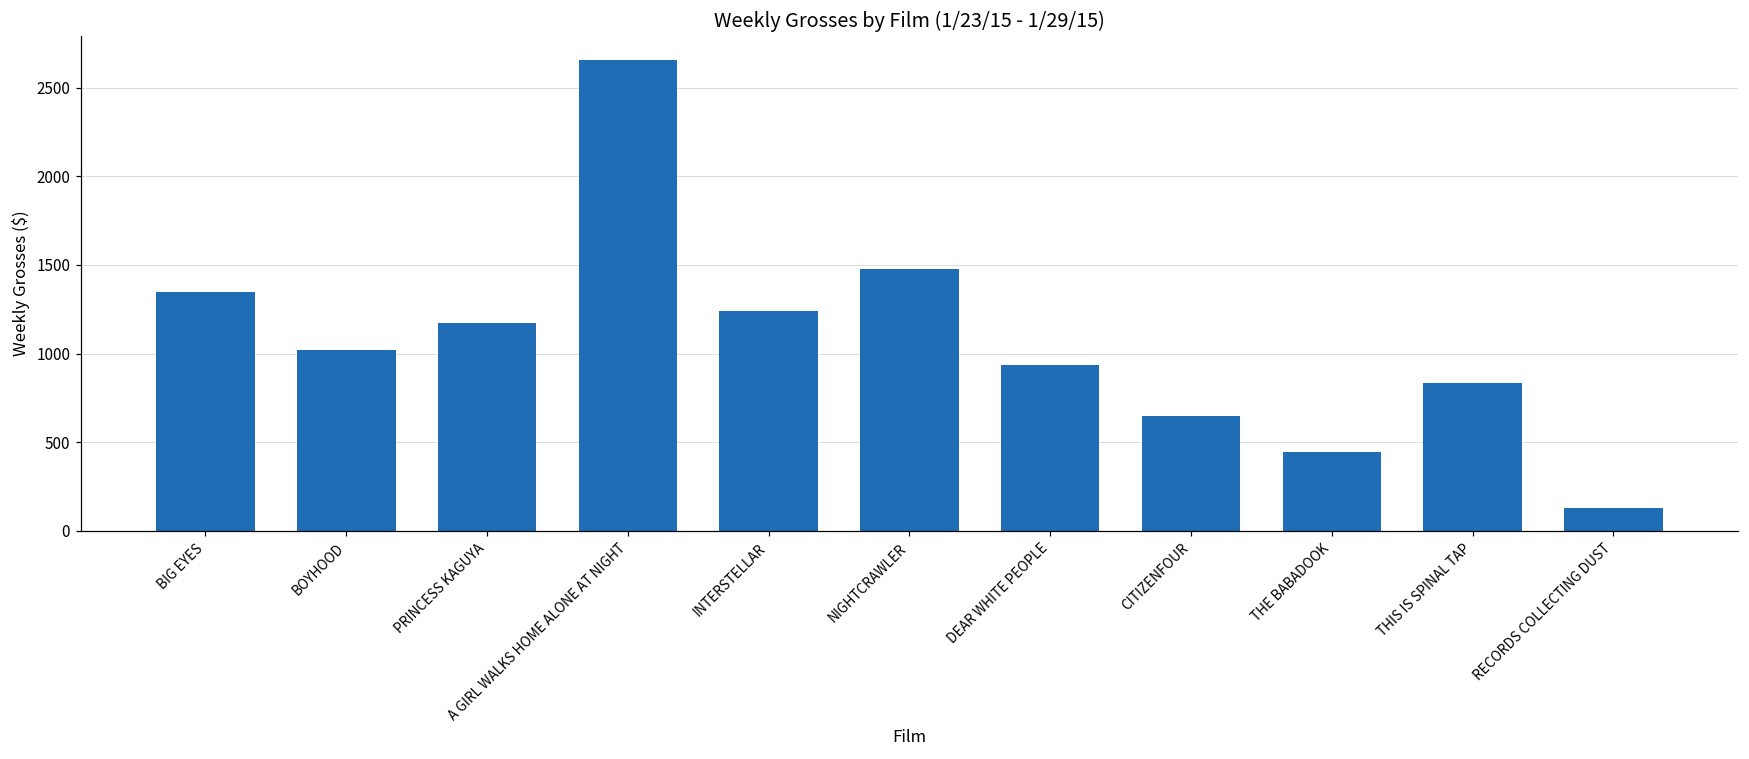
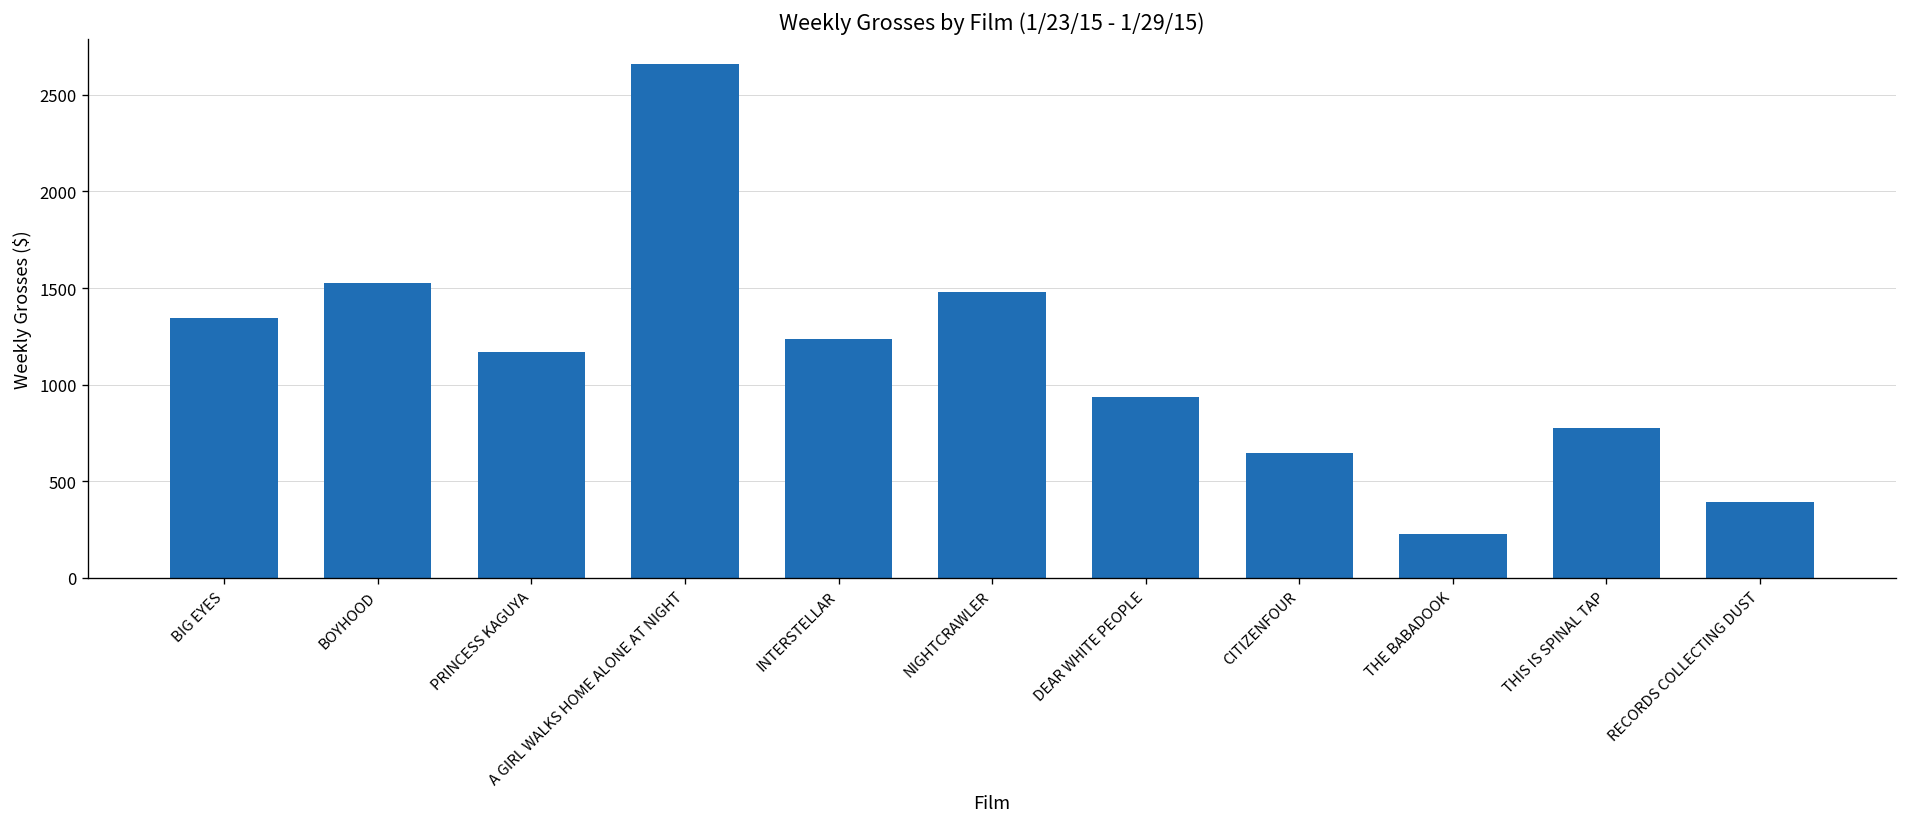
BOYHOOD: 1020 -> 1520
THE BABADOOK: 440 -> 230
THIS IS SPINAL TAP: 830 -> 770
RECORDS COLLECTING DUST: 130 -> 390
